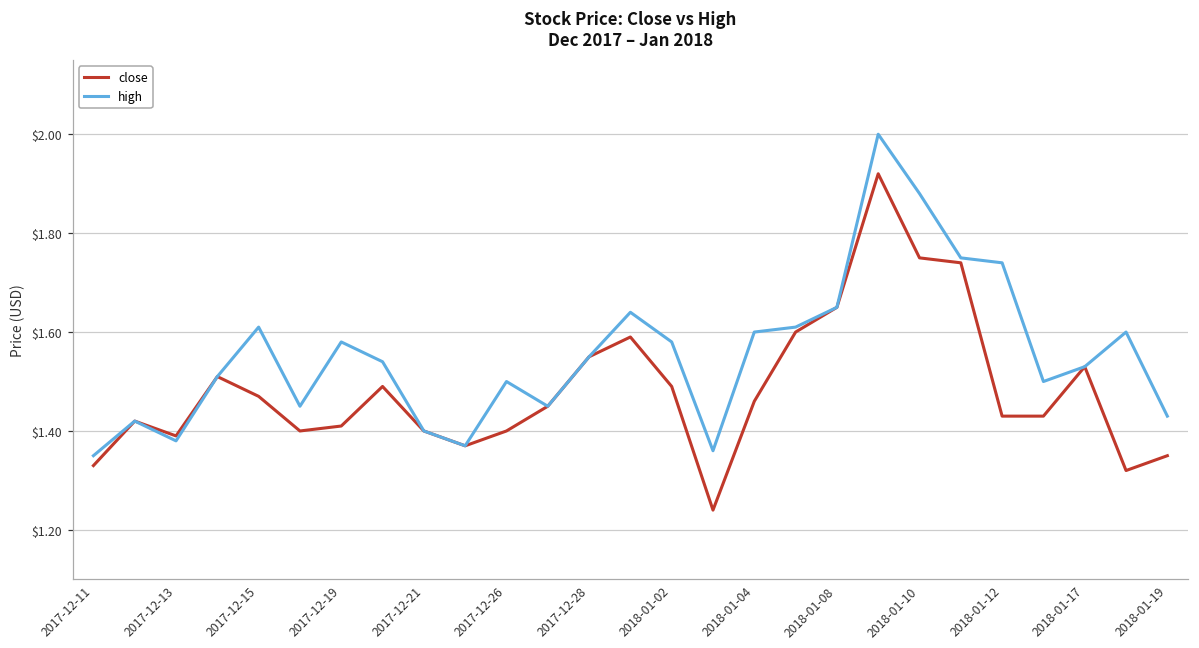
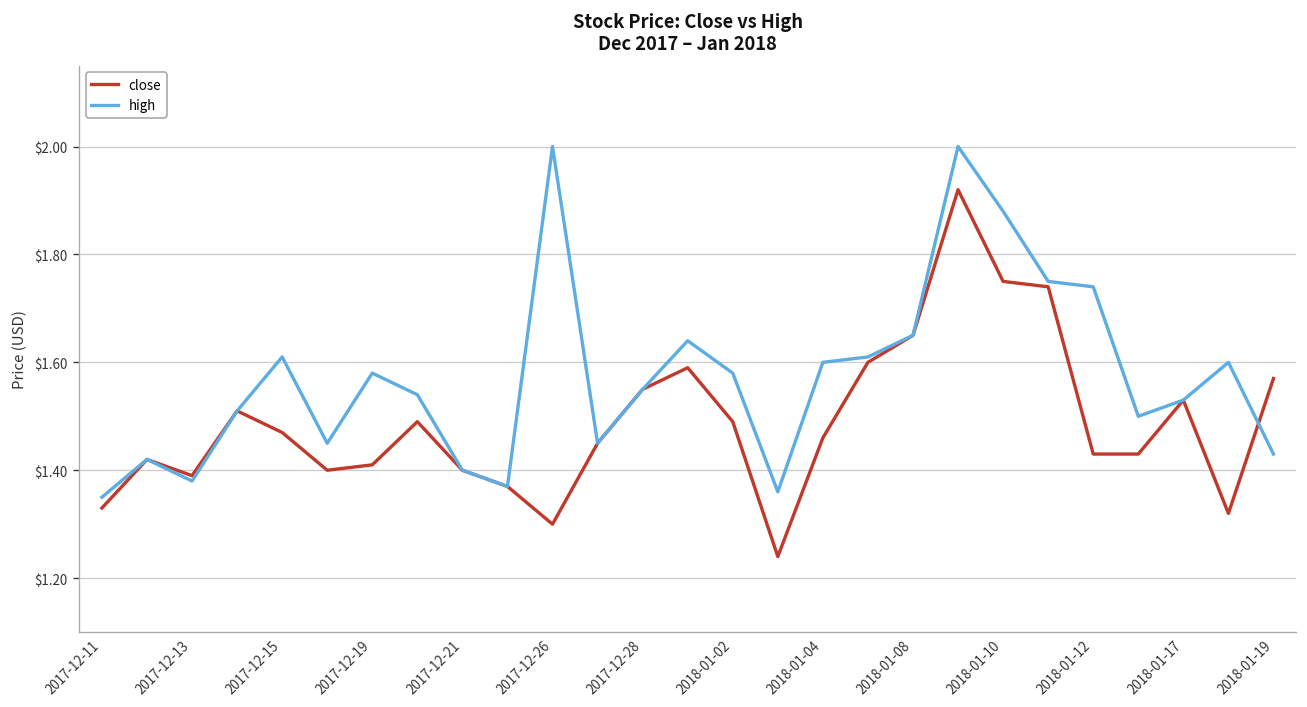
close, 2017-12-26: $1.4 -> $1.3
high, 2017-12-26: $1.5 -> $2.0
close, 2018-01-19: $1.35 -> $1.57
